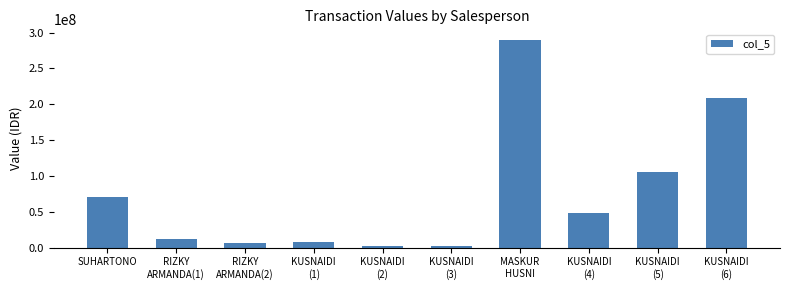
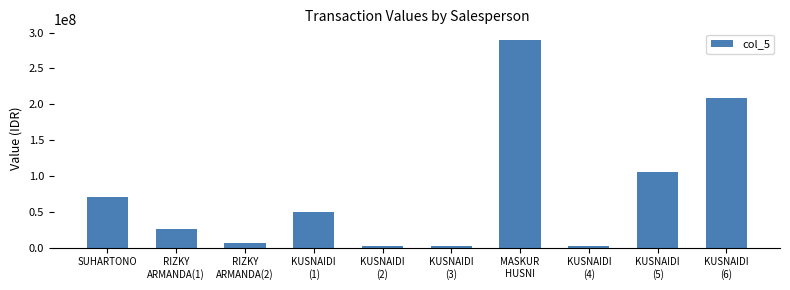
RIZKY ARMANDA(1): 10000000 -> 30000000
KUSNAIDI (1): 10000000 -> 50000000
KUSNAIDI (4): 50000000 -> 0
